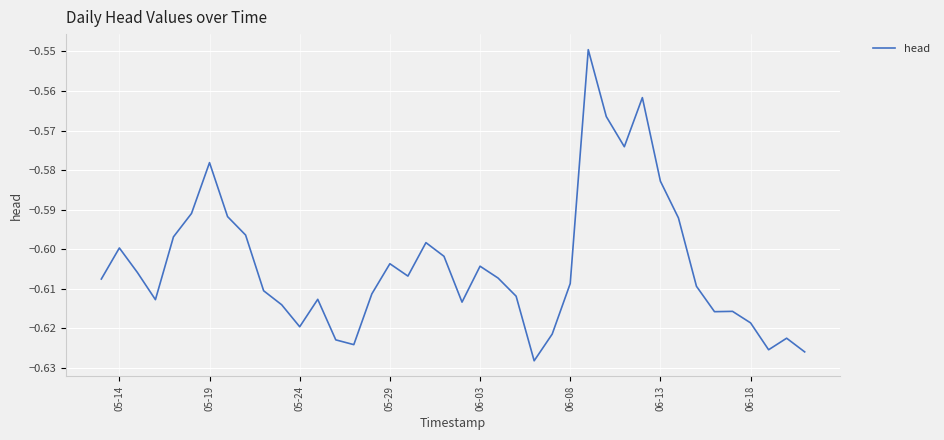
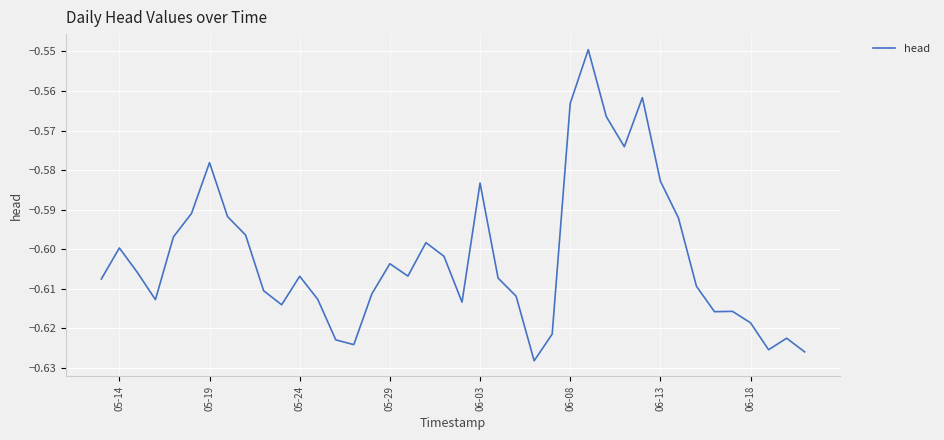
05-24: -0.620 -> -0.607
06-03: -0.604 -> -0.583
06-08: -0.609 -> -0.563
